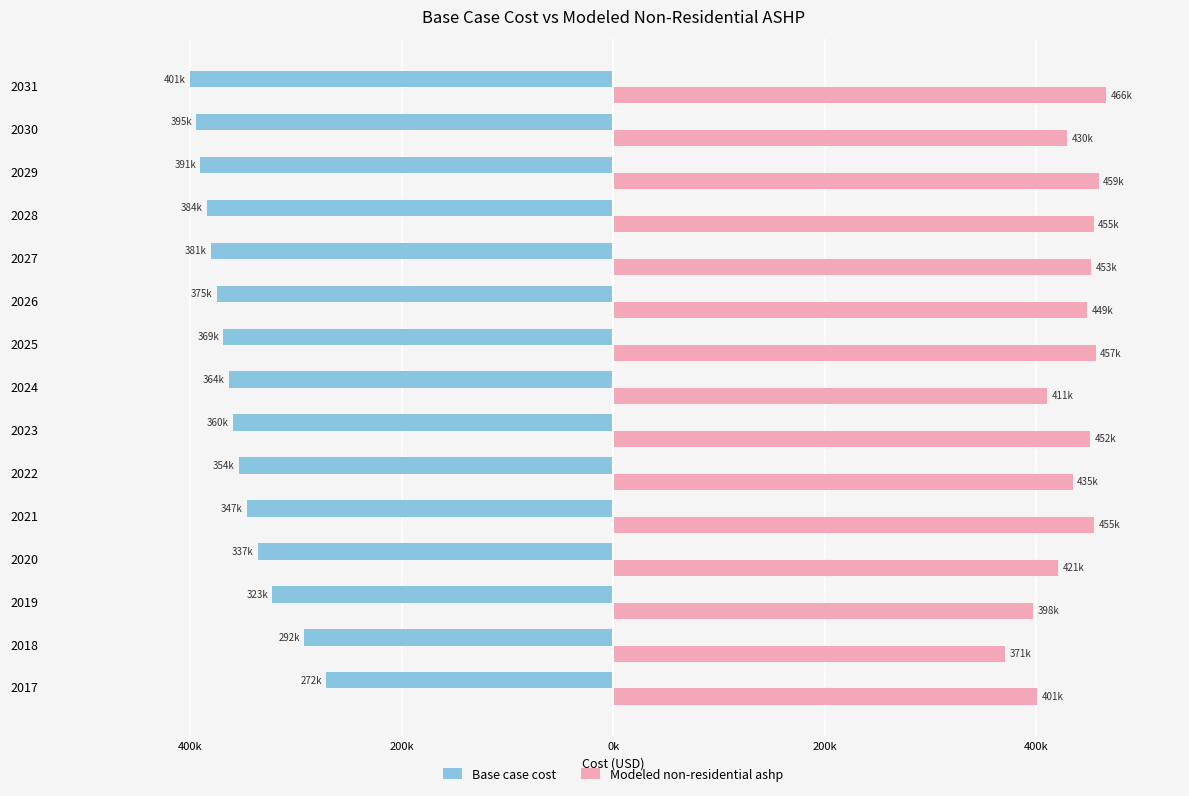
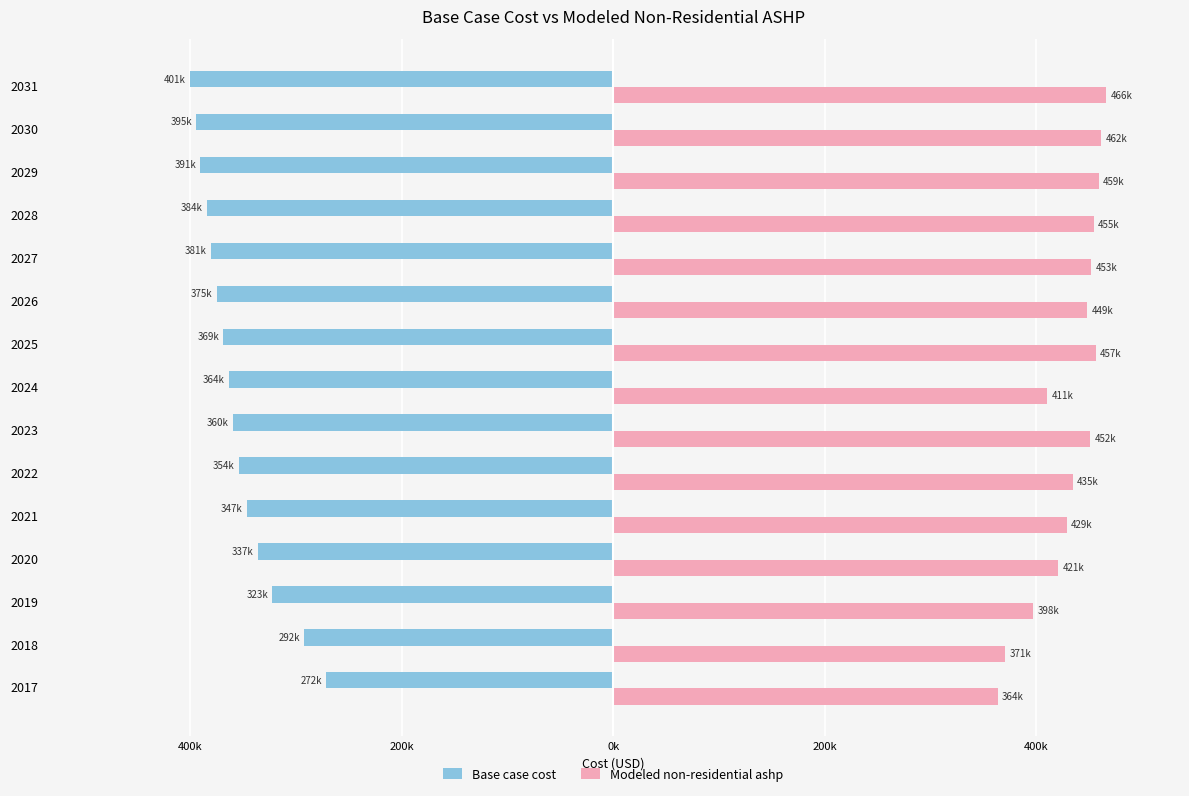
Modeled non-residential ashp, 2030: 430k -> 462k
Modeled non-residential ashp, 2021: 455k -> 429k
Modeled non-residential ashp, 2017: 401k -> 364k
